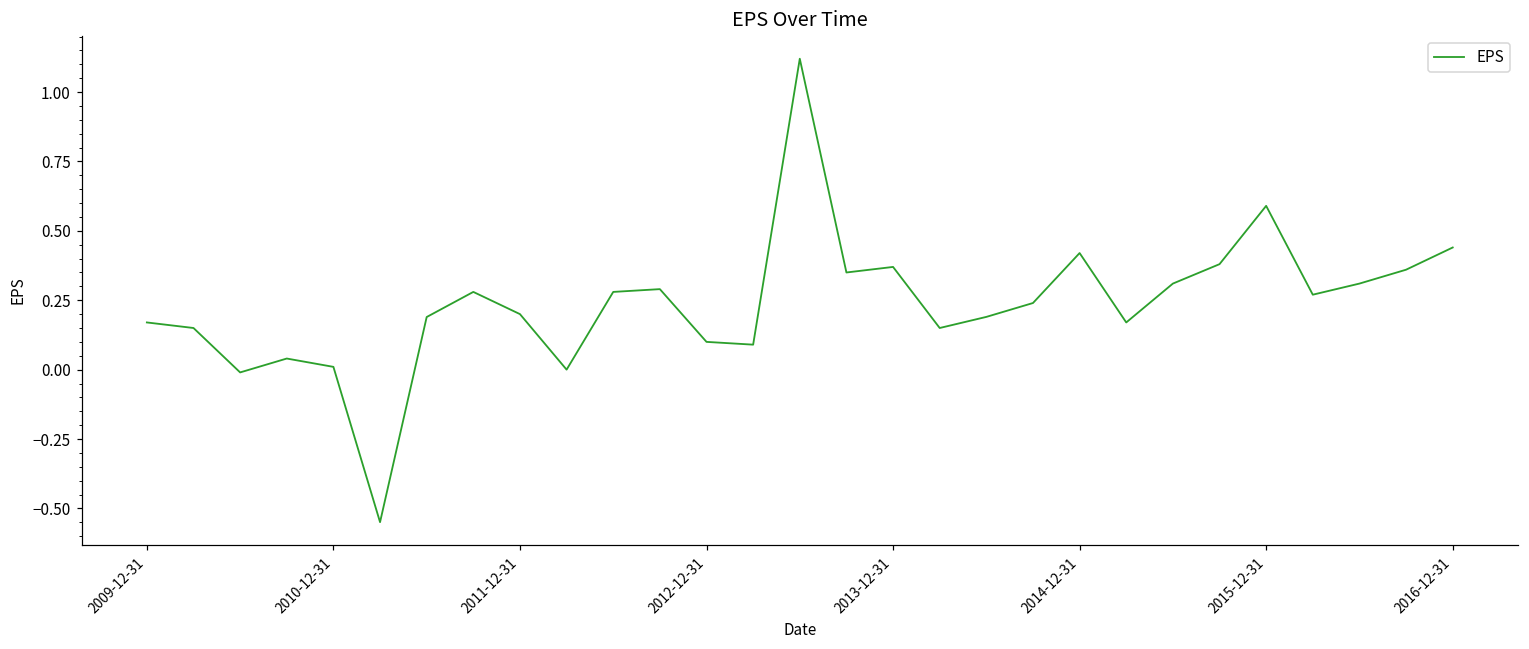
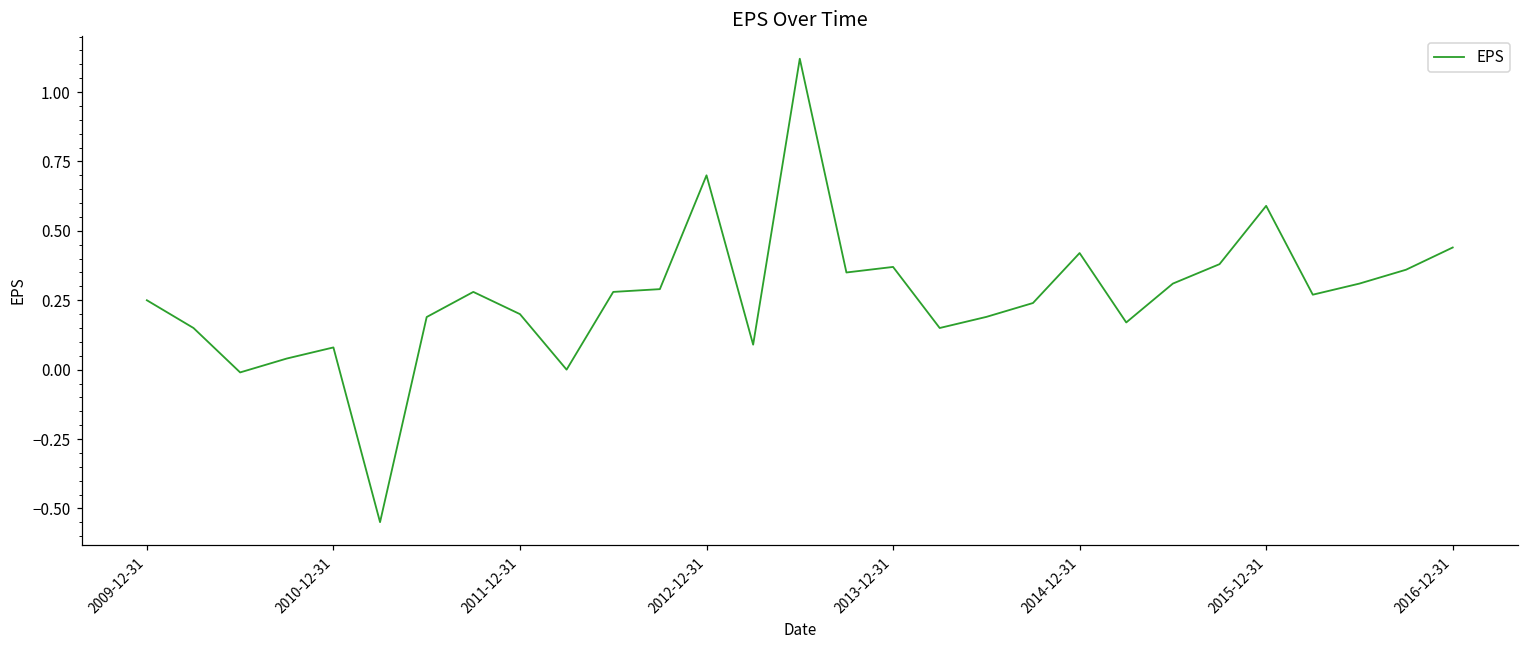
2009-12-31: 0.17 -> 0.25
2010-12-31: 0.01 -> 0.08
2012-12-31: 0.1 -> 0.7
